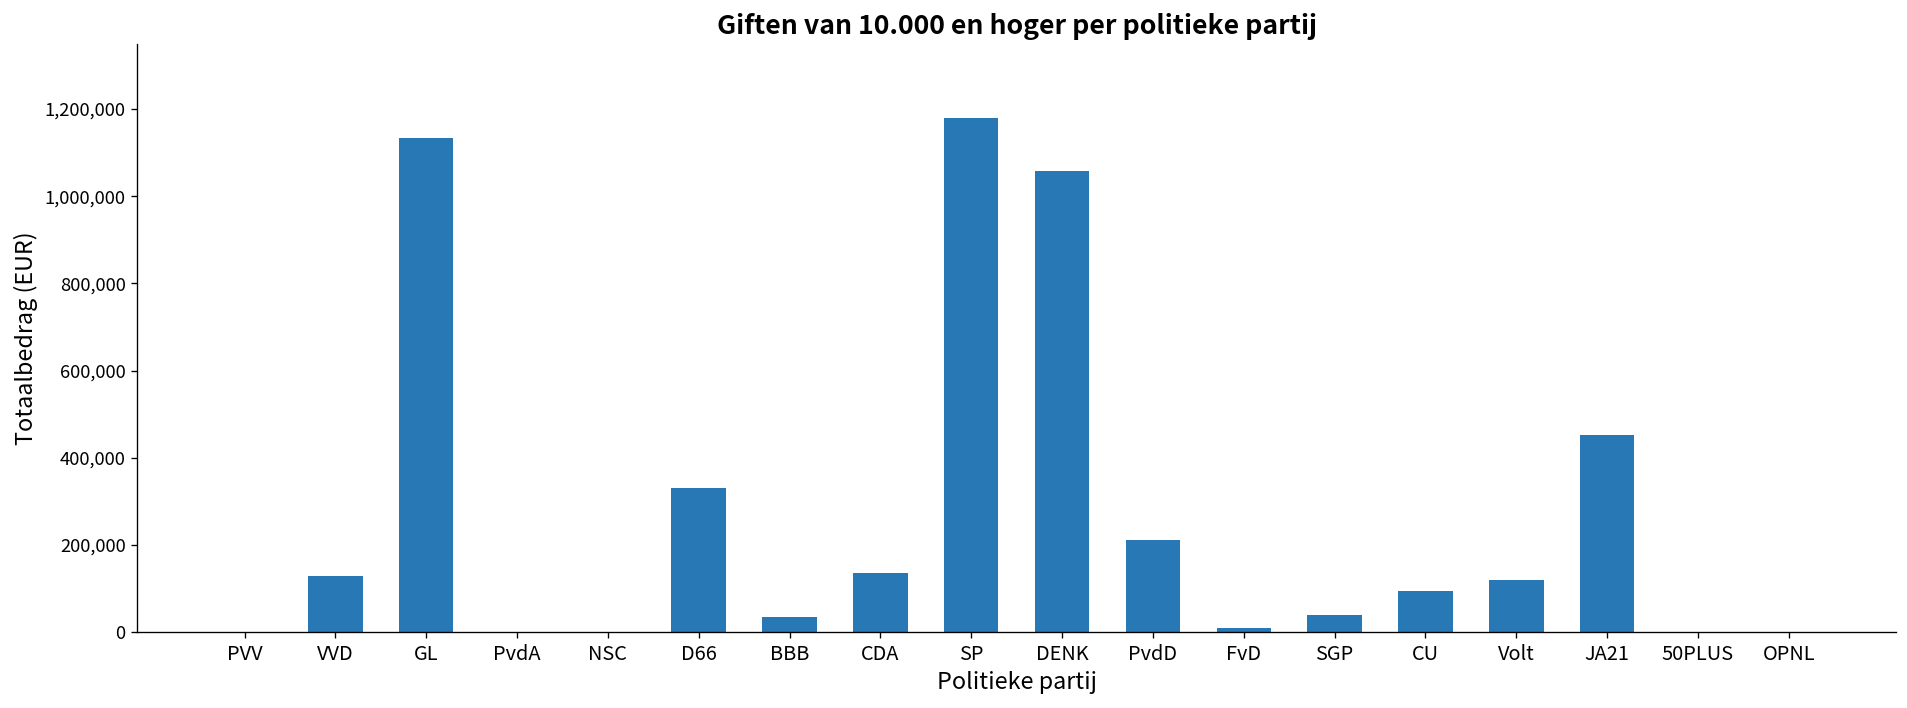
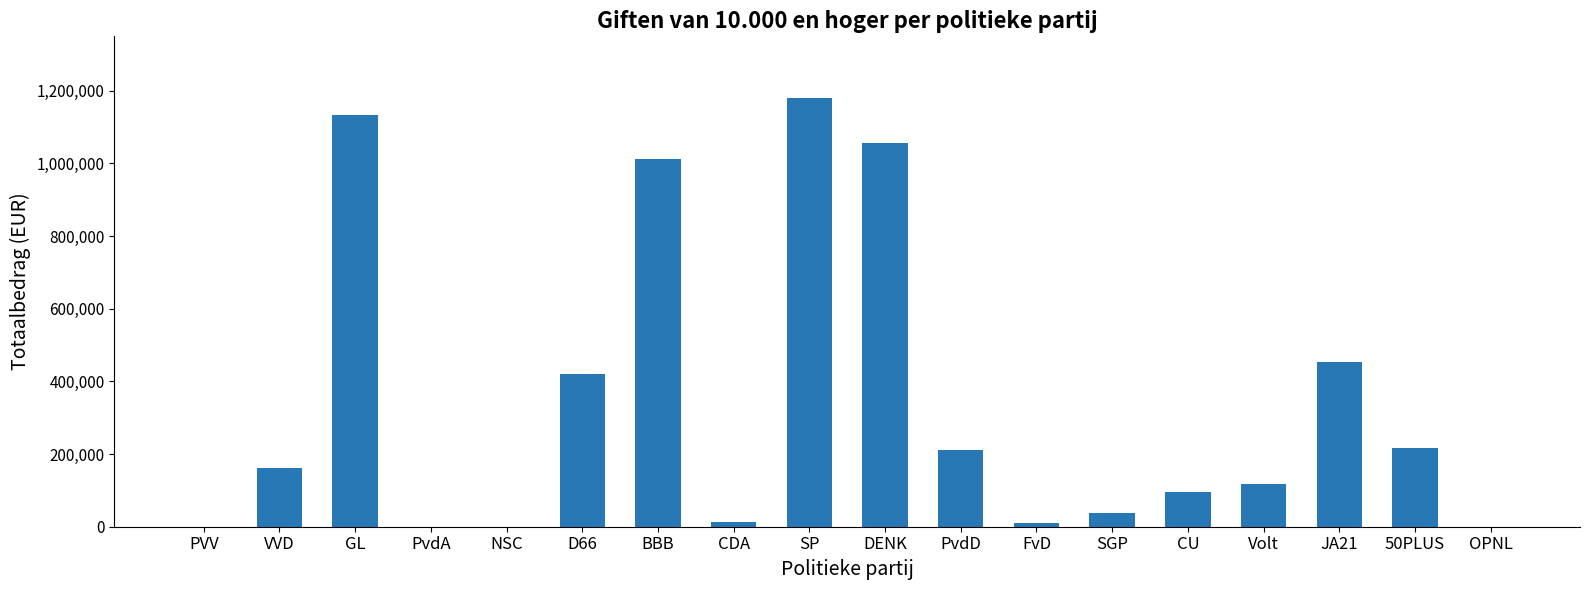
VVD: 130,000 -> 160,000
D66: 330,000 -> 420,000
BBB: 40,000 -> 1,010,000
CDA: 140,000 -> 10,000
50PLUS: 0 -> 220,000
